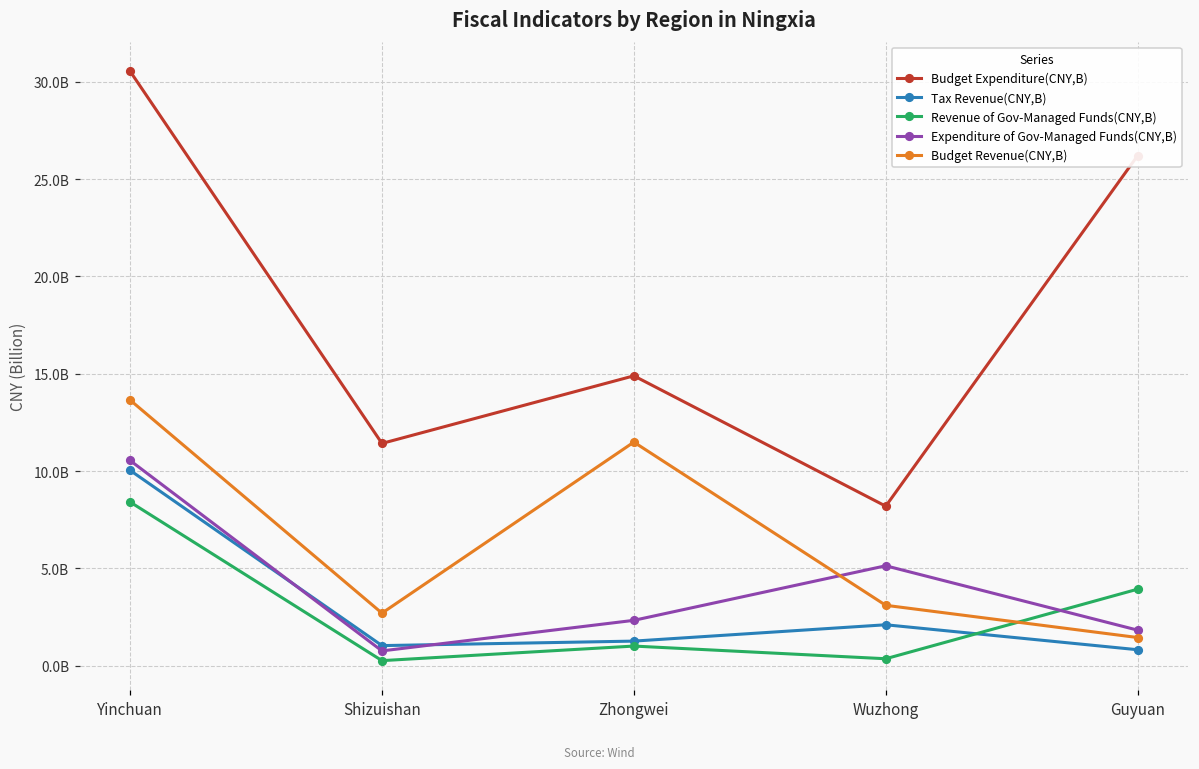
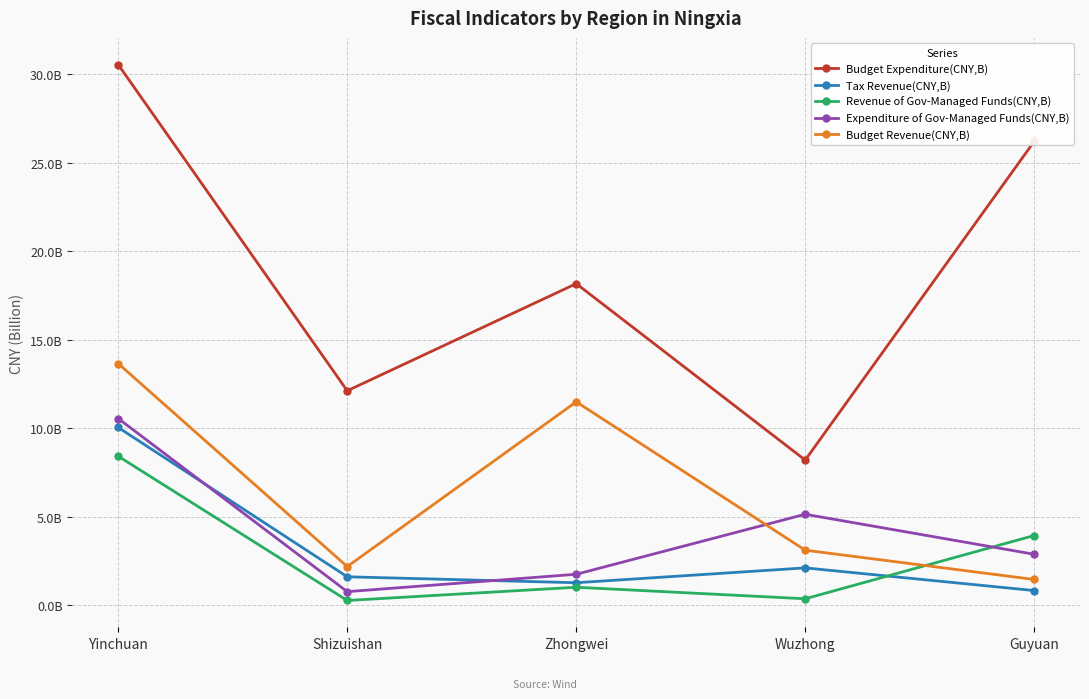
Budget Expenditure(CNY,B), Shizuishan: 11400000000 -> 12100000000
Tax Revenue(CNY,B), Shizuishan: 1000000000 -> 1600000000
Budget Revenue(CNY,B), Shizuishan: 2700000000 -> 2200000000
Budget Expenditure(CNY,B), Zhongwei: 14900000000 -> 18200000000
Expenditure of Gov-Managed Funds(CNY,B), Zhongwei: 2300000000 -> 1700000000
Expenditure of Gov-Managed Funds(CNY,B), Guyuan: 1800000000 -> 2900000000
